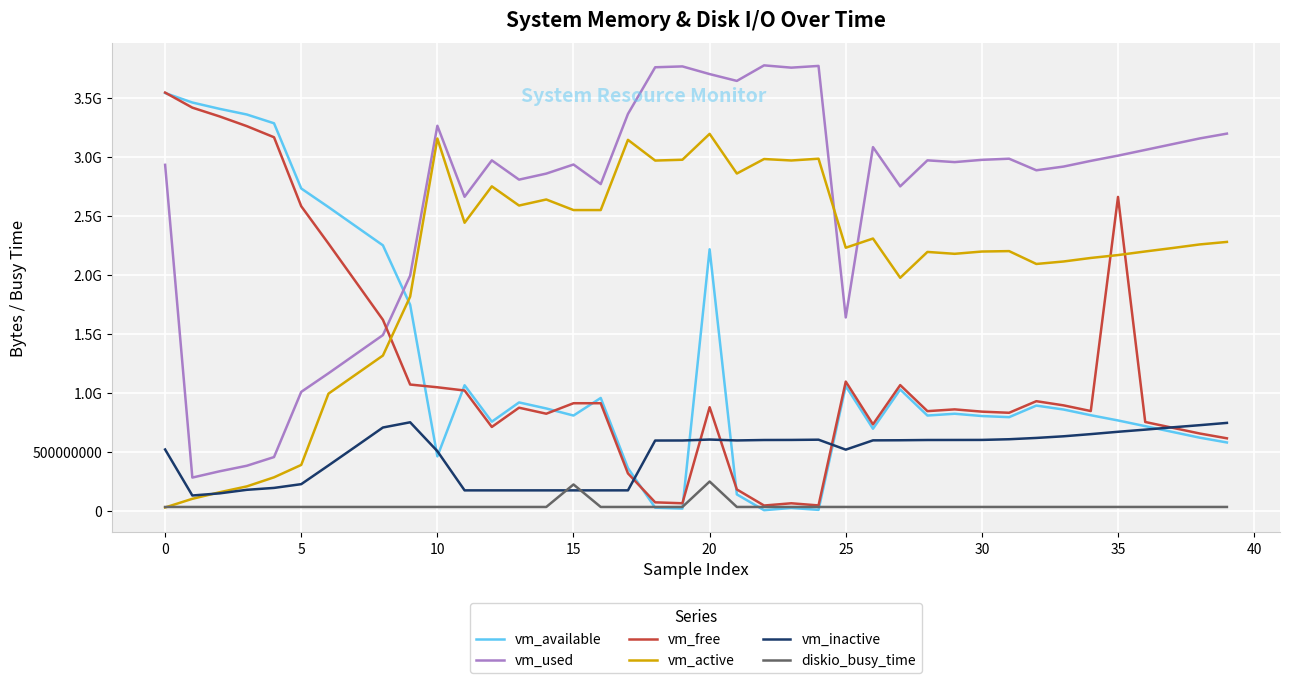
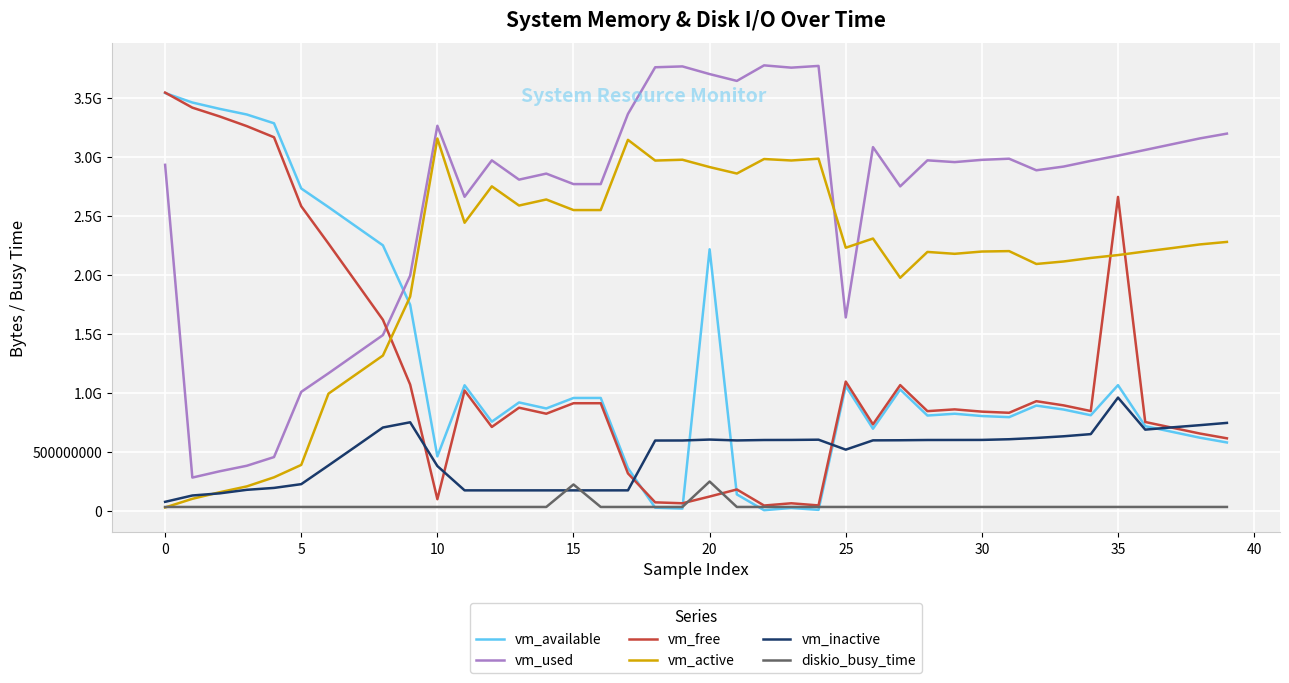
vm_inactive, 0: 520000000 -> 80000000
vm_free, 10: 1050000000 -> 100000000
vm_inactive, 10: 510000000 -> 380000000
vm_available, 15: 810000000 -> 960000000
vm_used, 15: 2940000000 -> 2770000000
vm_free, 20: 880000000 -> 120000000
vm_active, 20: 3190000000 -> 2910000000
vm_available, 35: 770000000 -> 1070000000
vm_inactive, 35: 670000000 -> 960000000
